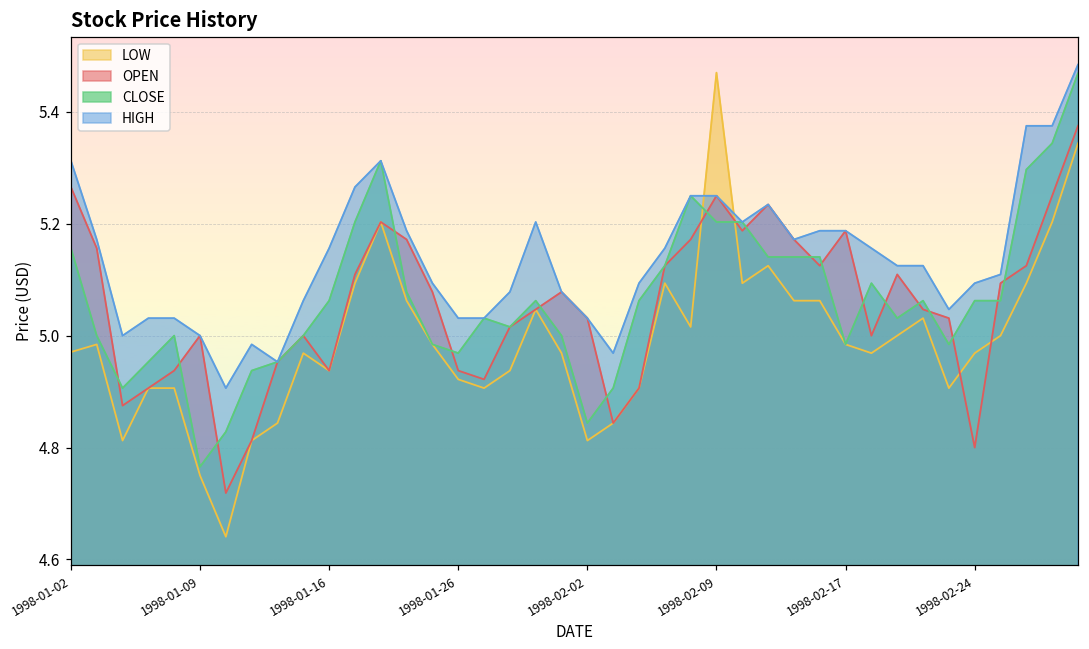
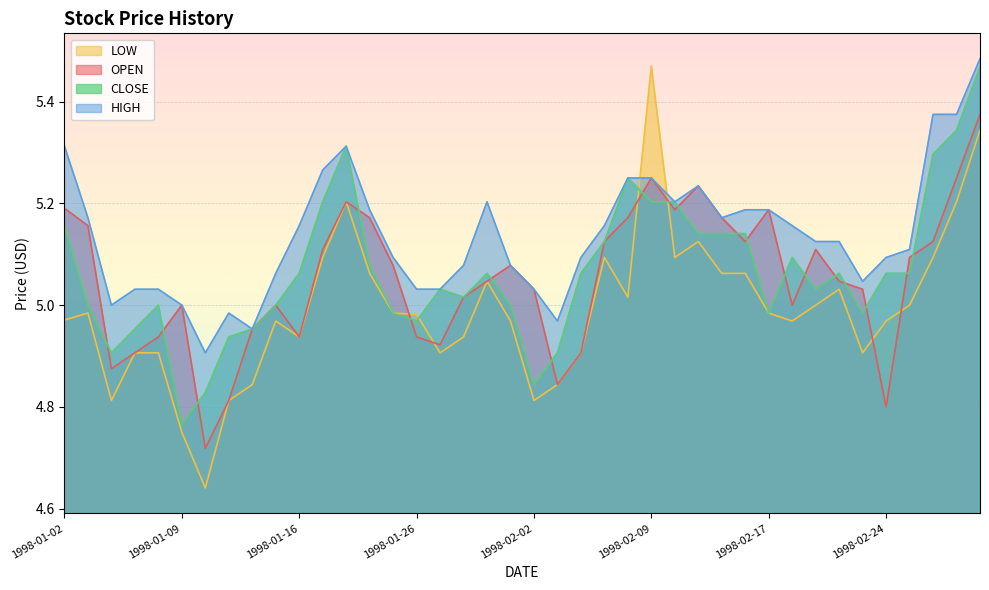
OPEN, 1998-01-02: 5.27 -> 5.19
LOW, 1998-01-26: 4.92 -> 4.98
